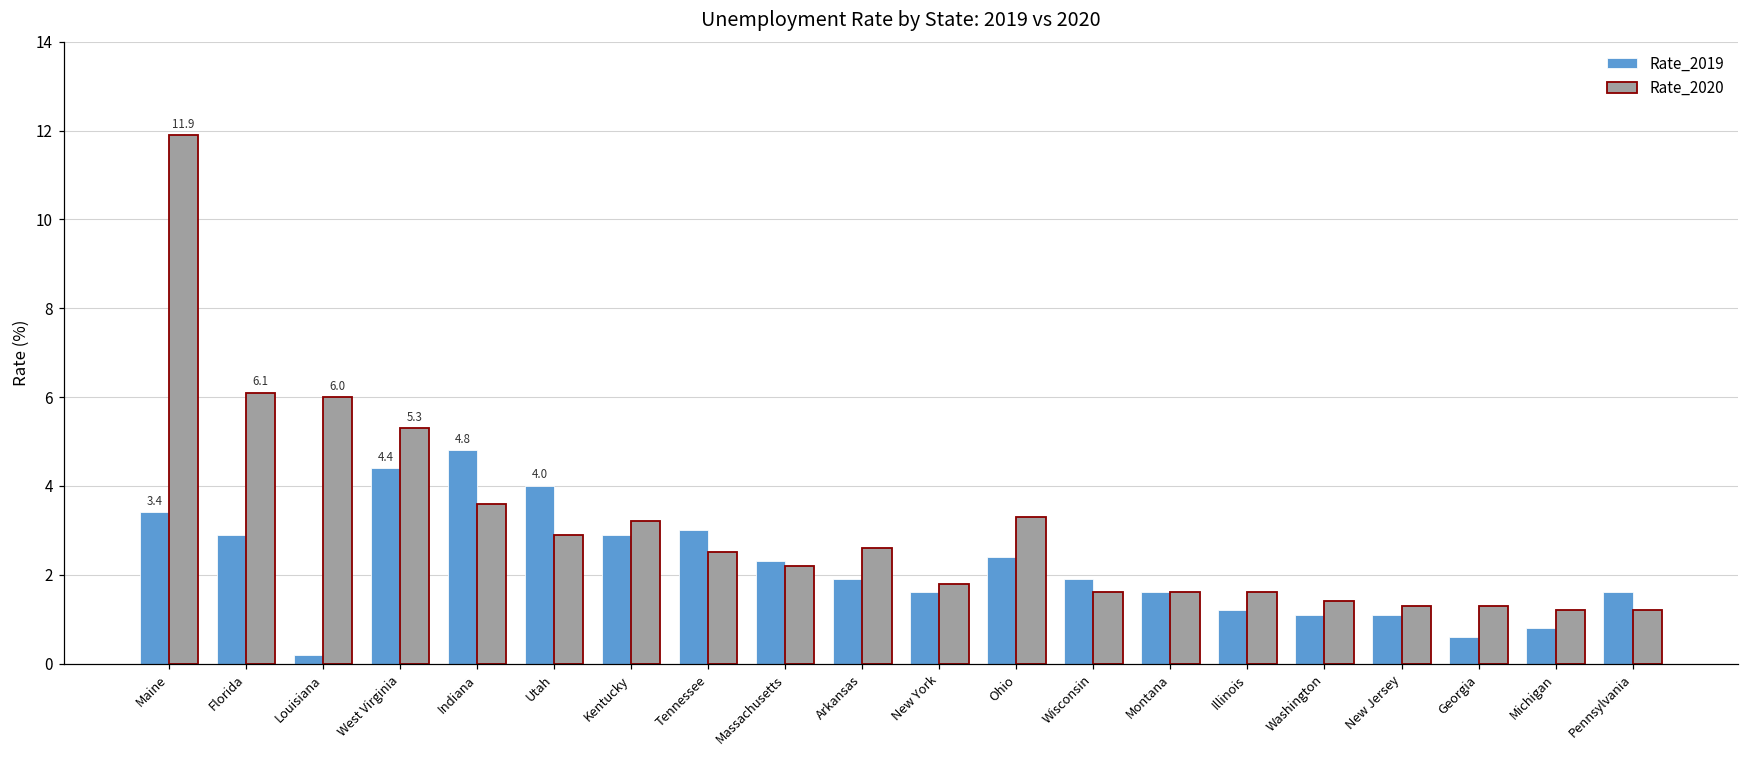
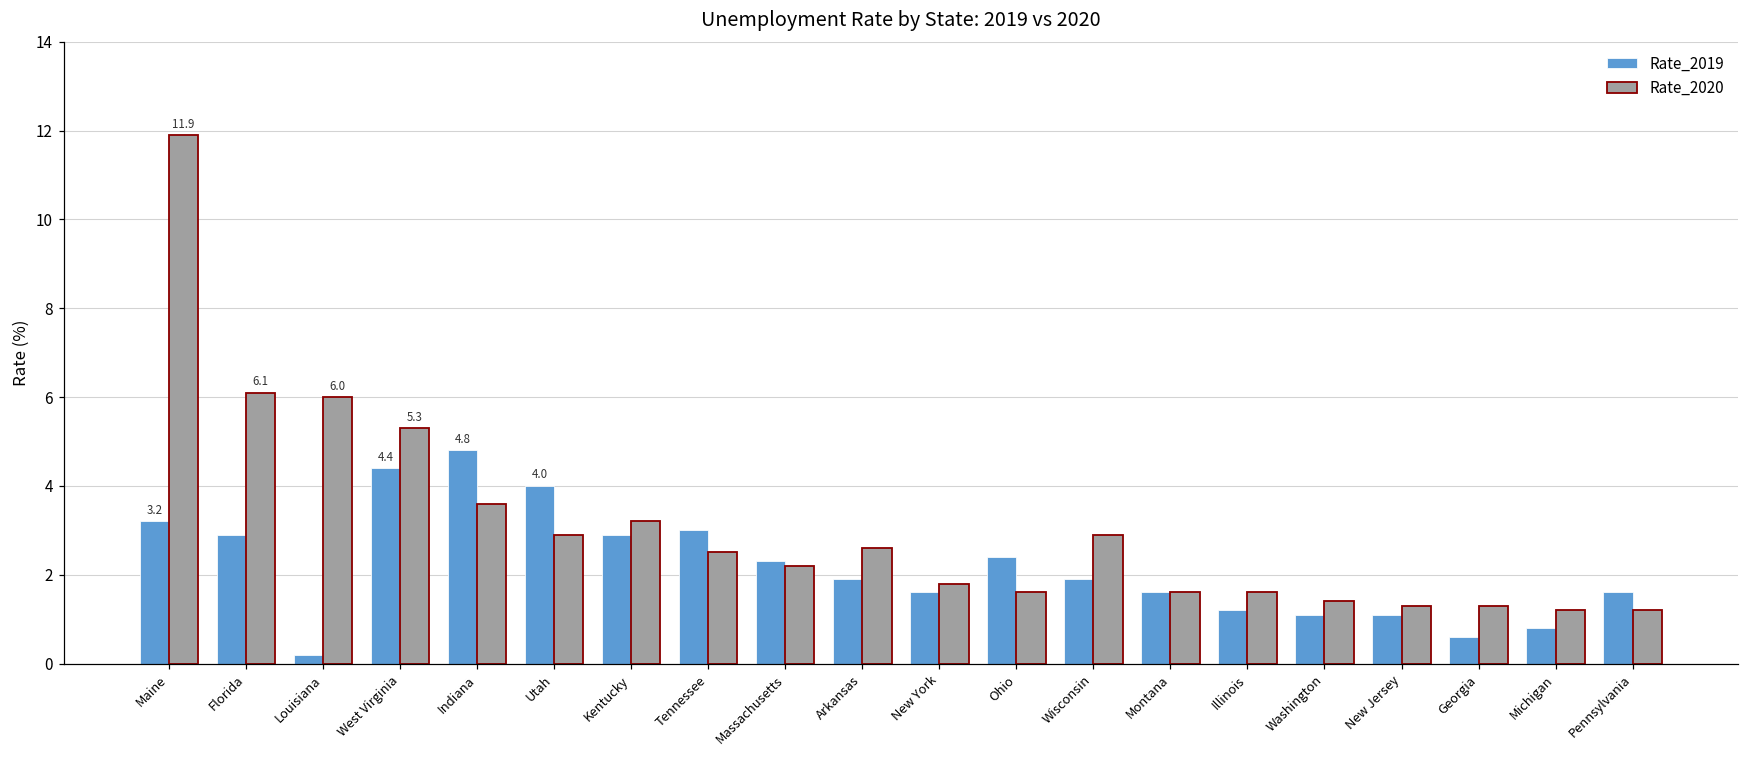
Rate_2019, Maine: 3.4 -> 3.2
Rate_2020, Ohio: 3.3 -> 1.6
Rate_2020, Wisconsin: 1.6 -> 2.9
